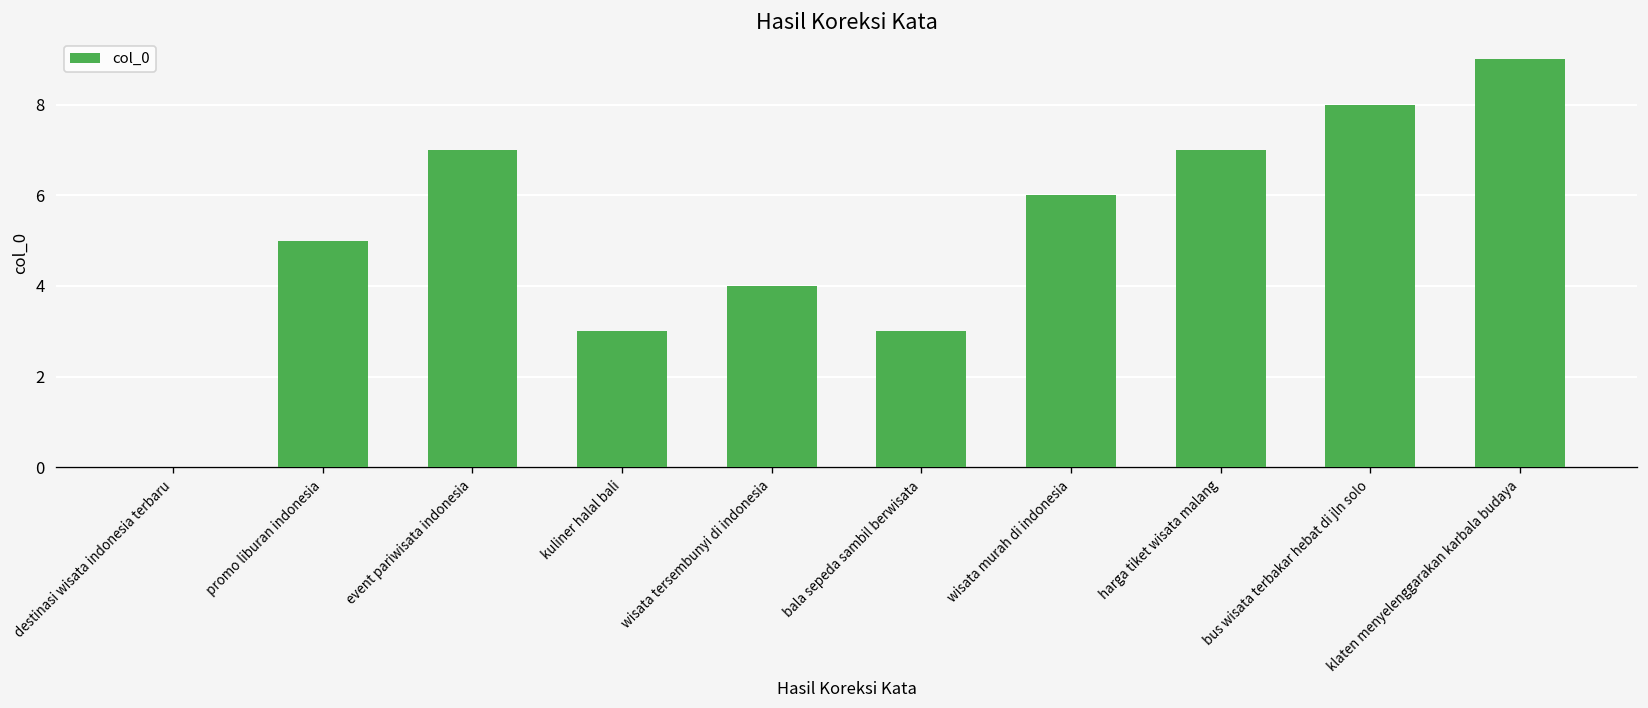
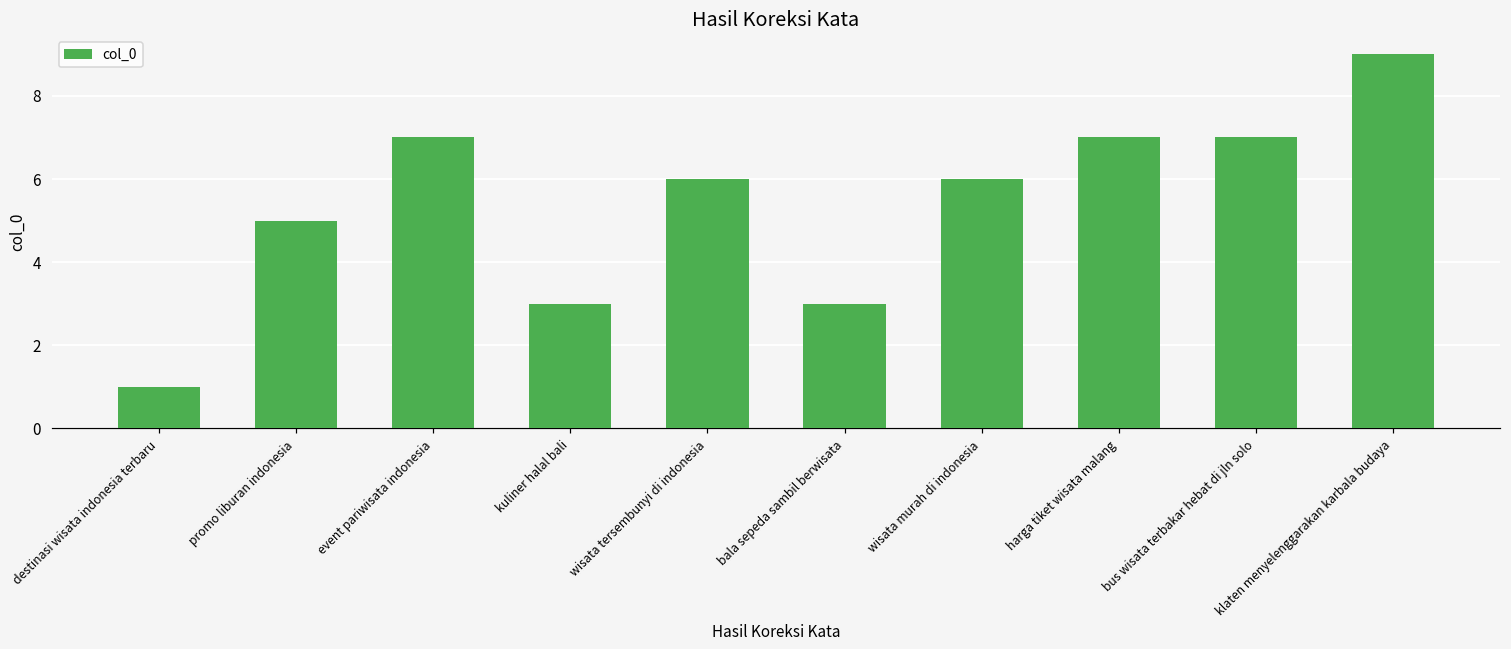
destinasi wisata indonesia terbaru: 0 -> 1
wisata tersembunyi di indonesia: 4 -> 6
bus wisata terbakar hebat di jln solo: 8 -> 7
